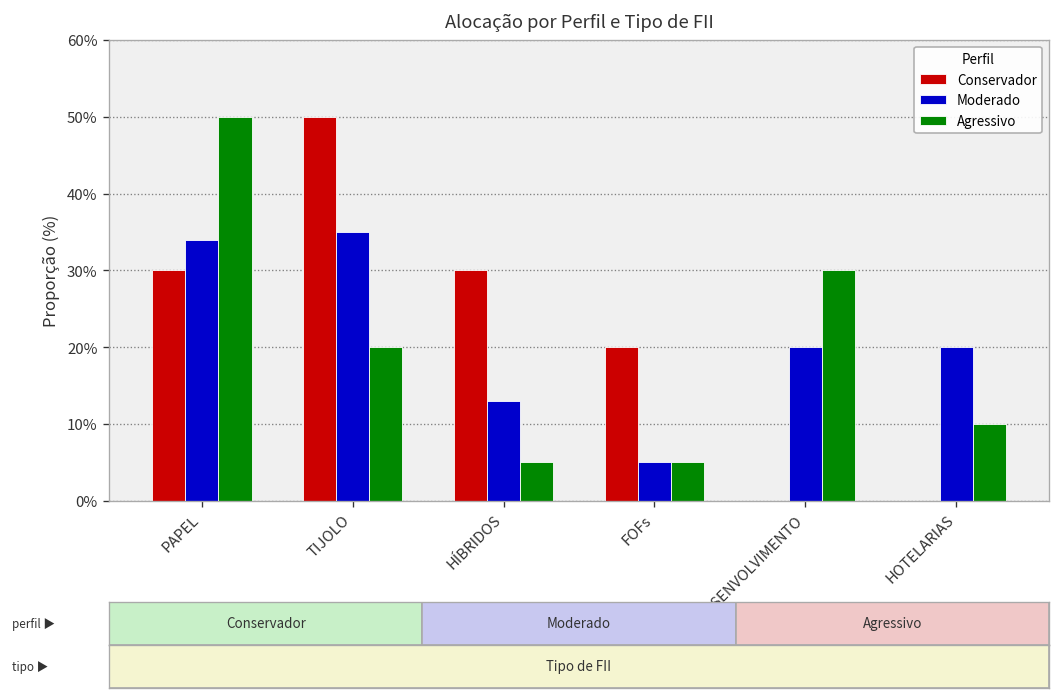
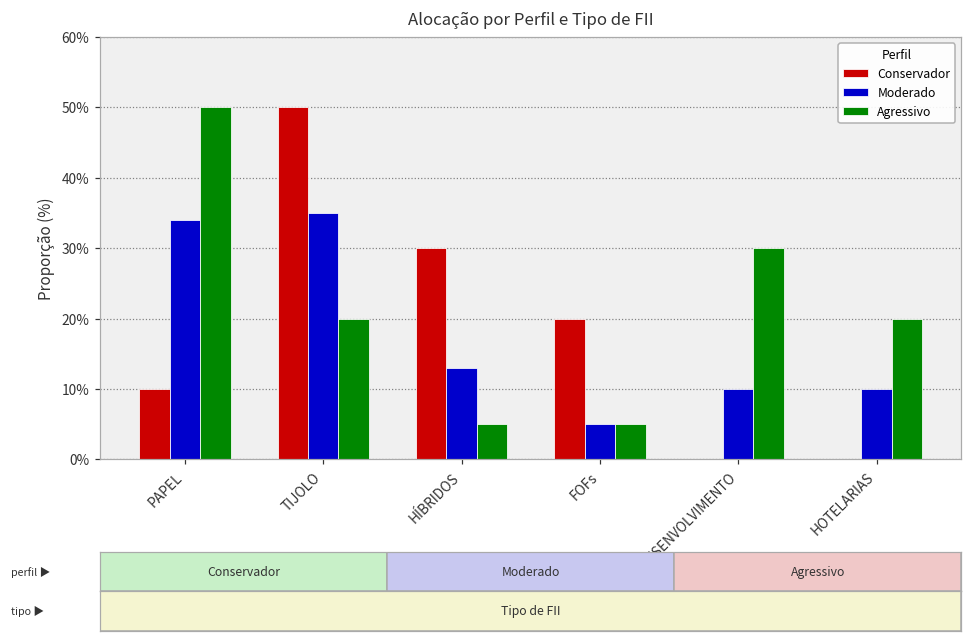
Conservador, PAPEL: 30% -> 10%
Moderado, DESENVOLVIMENTO: 20% -> 10%
Moderado, HOTELARIAS: 20% -> 10%
Agressivo, HOTELARIAS: 10% -> 20%
